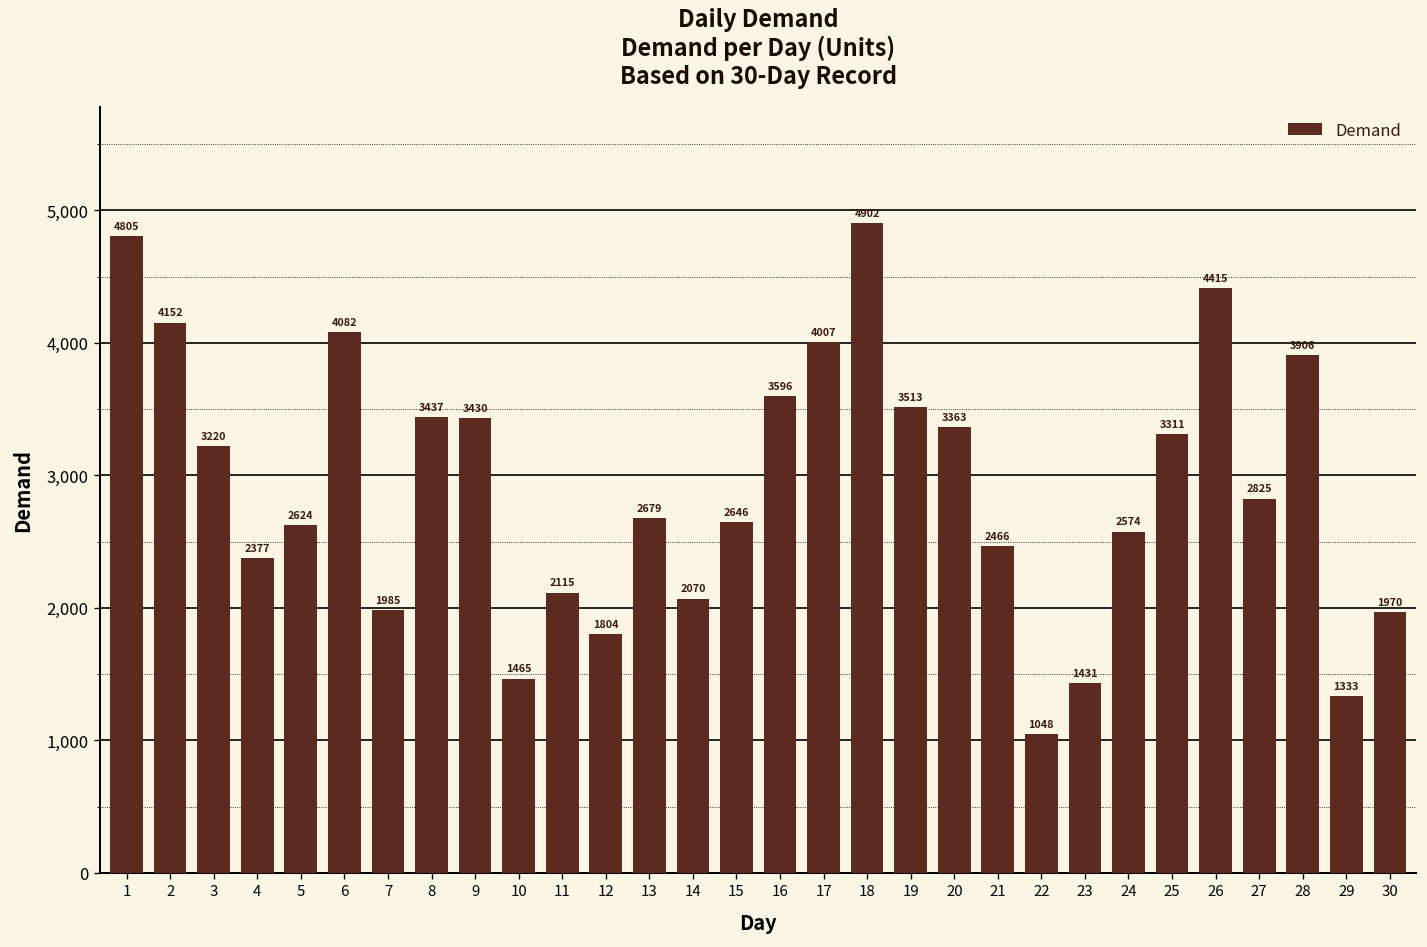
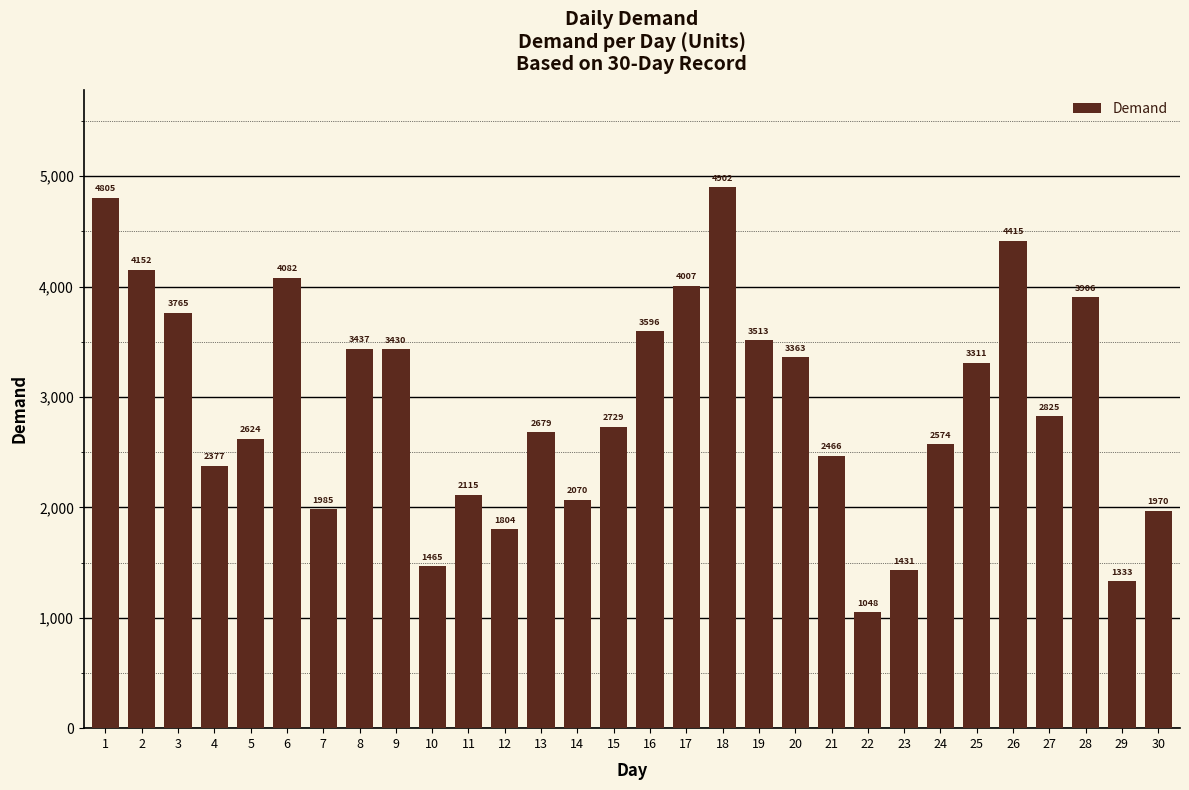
3: 3220 -> 3765
15: 2646 -> 2729
